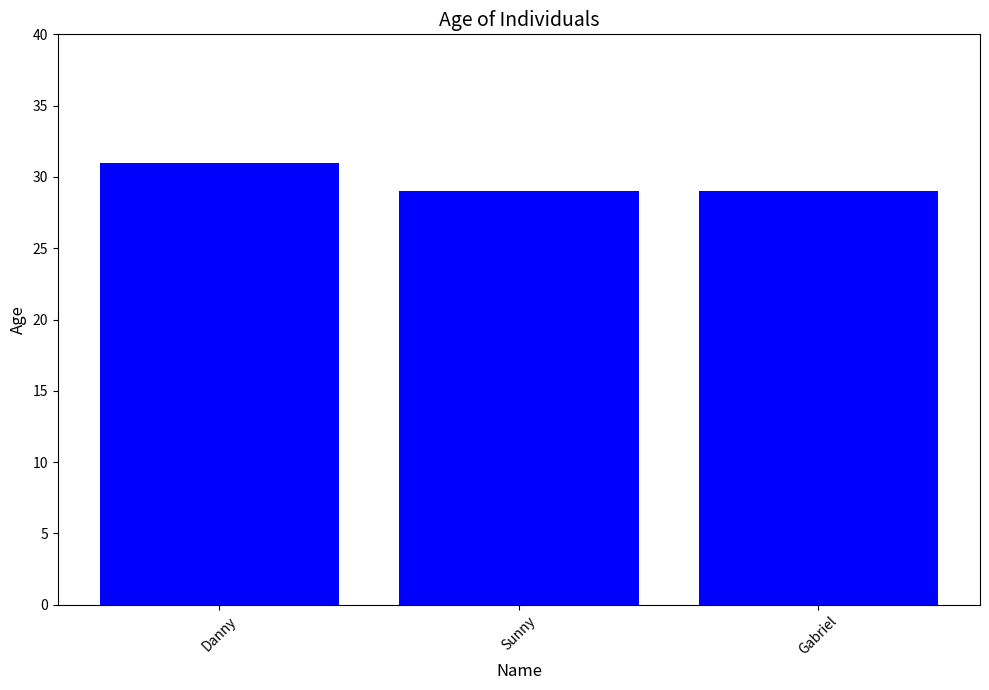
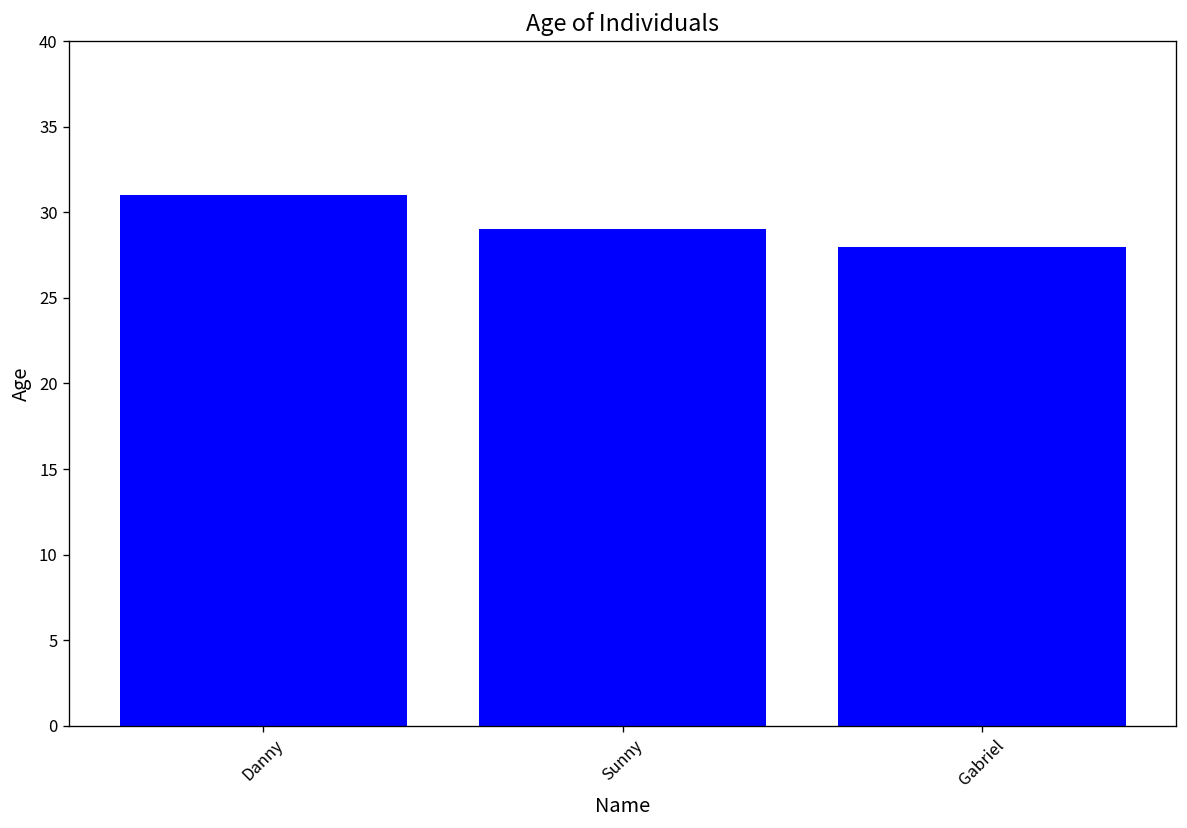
Gabriel: 29 -> 28
